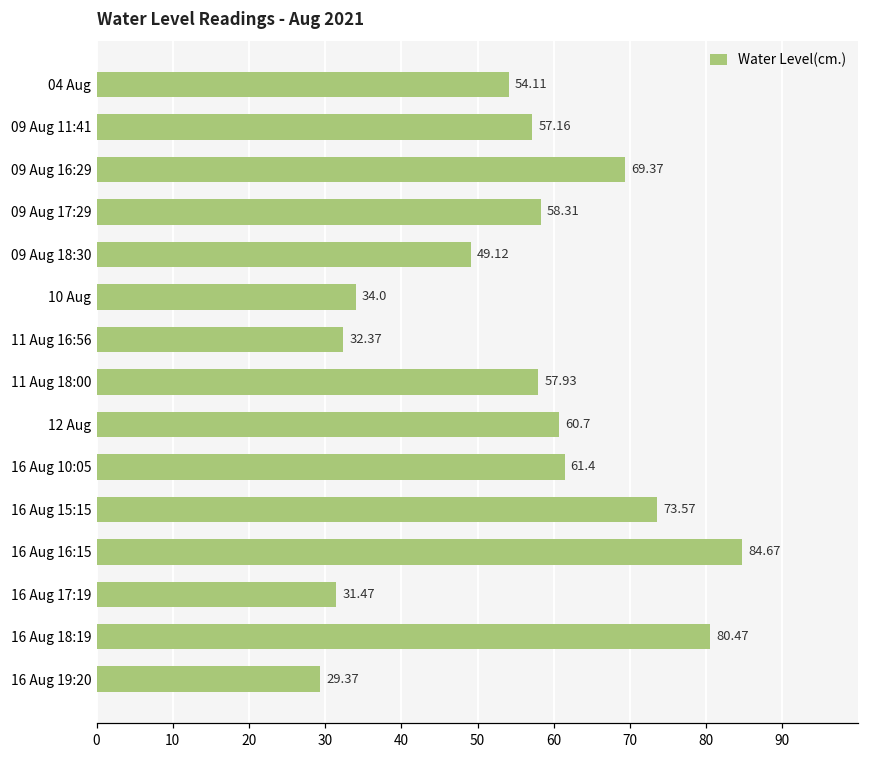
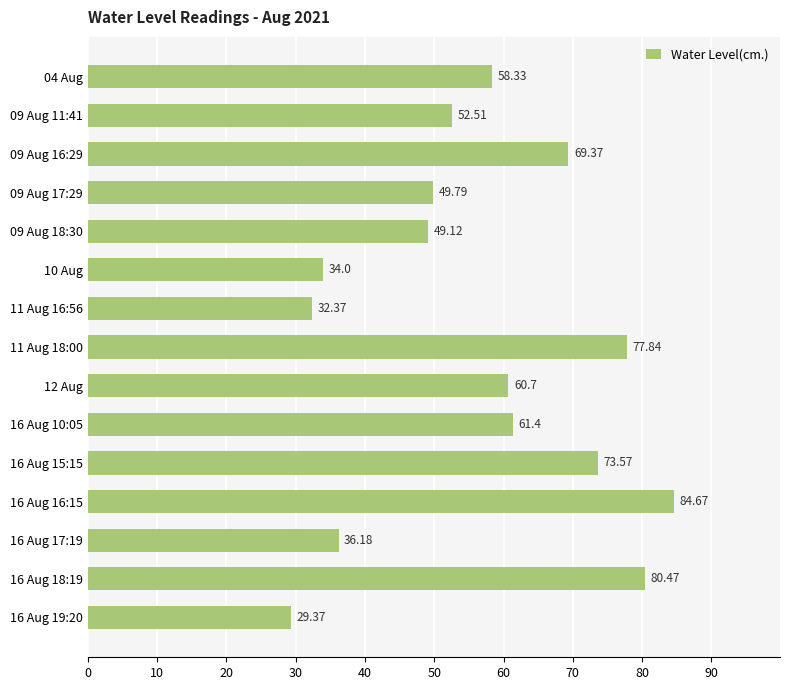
04 Aug: 54.11 -> 58.33
09 Aug 11:41: 57.16 -> 52.51
09 Aug 17:29: 58.31 -> 49.79
11 Aug 18:00: 57.93 -> 77.84
16 Aug 17:19: 31.47 -> 36.18
